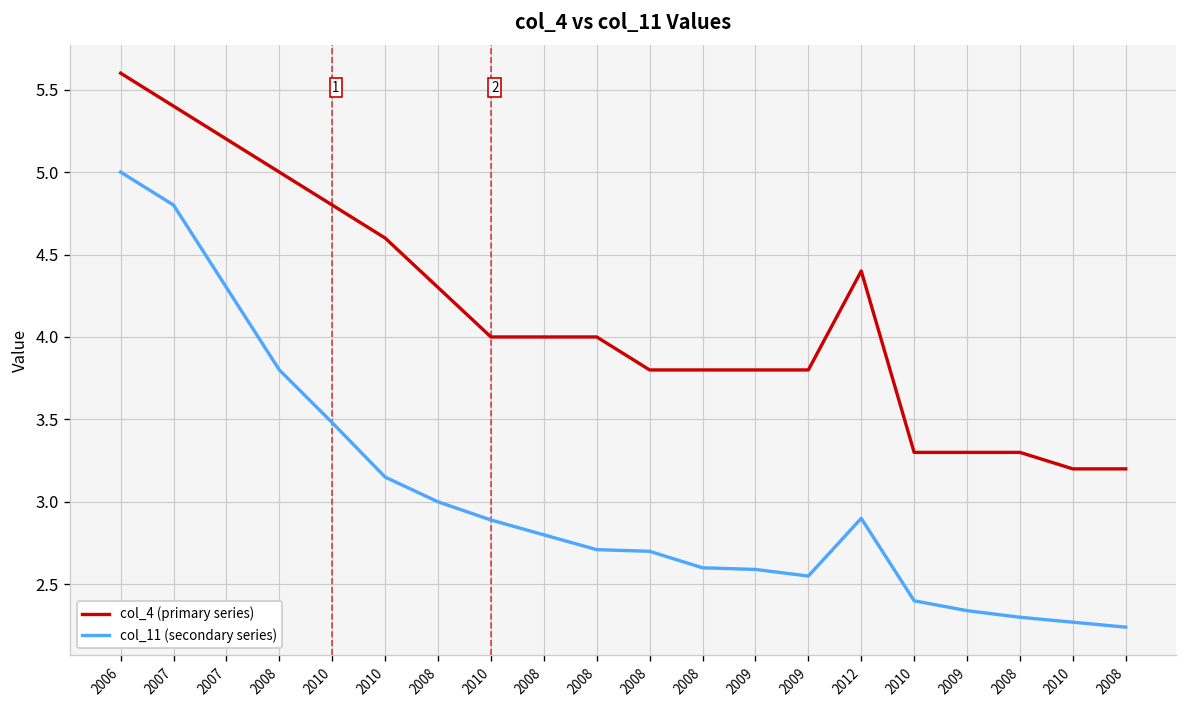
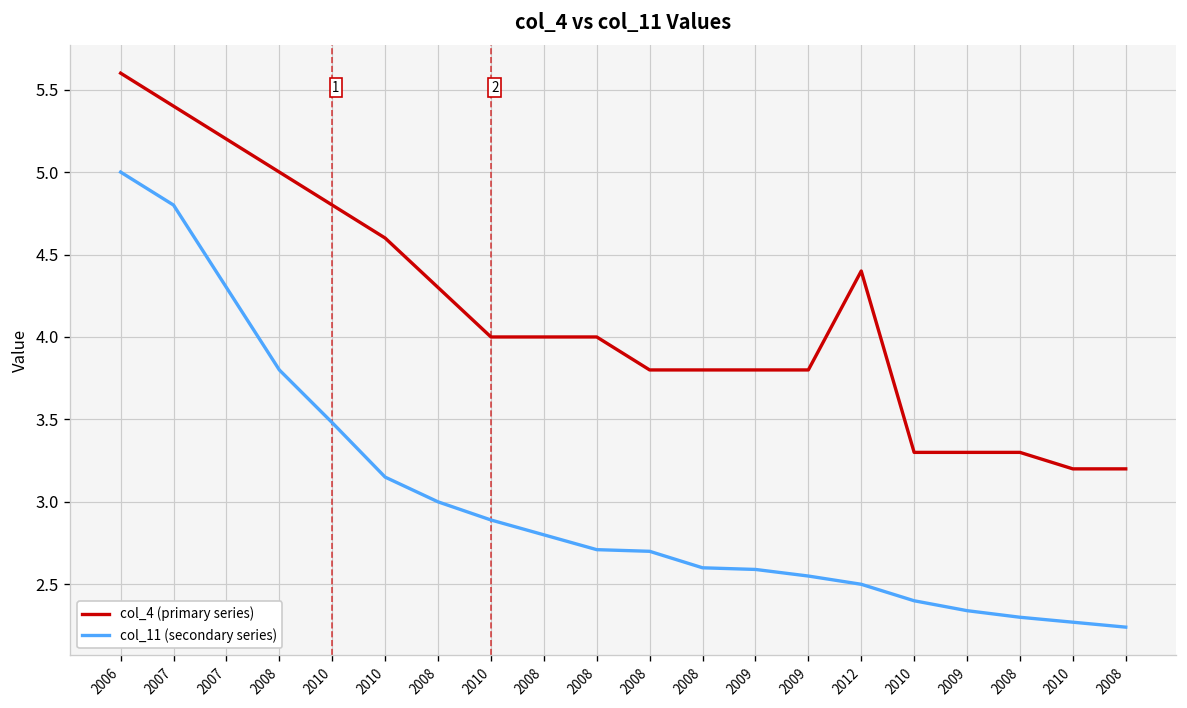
col_11 (secondary series), 2012: 2.9 -> 2.5
